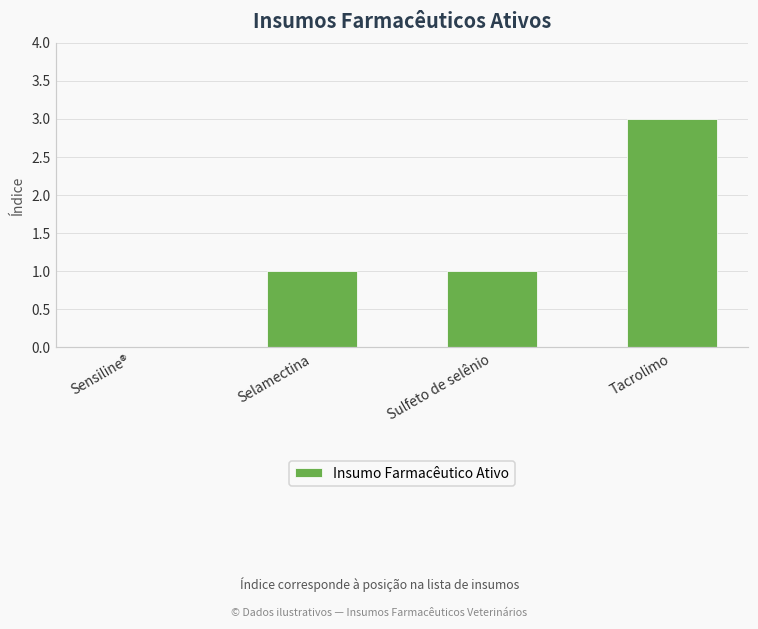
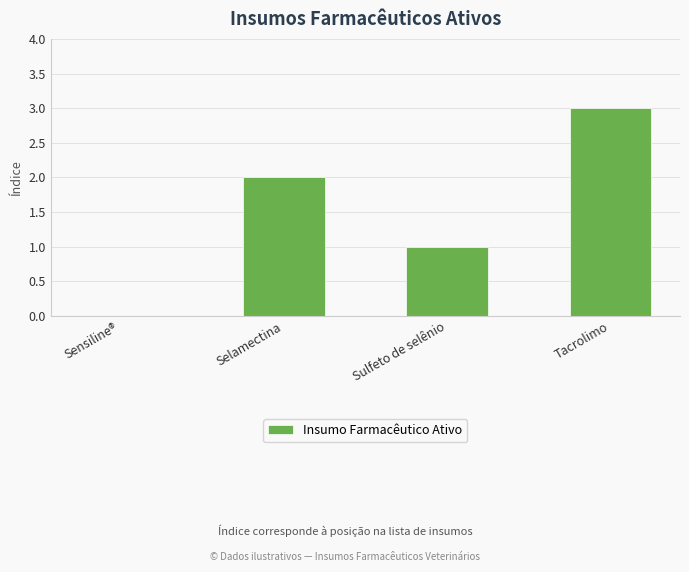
Selamectina: 1 -> 2
